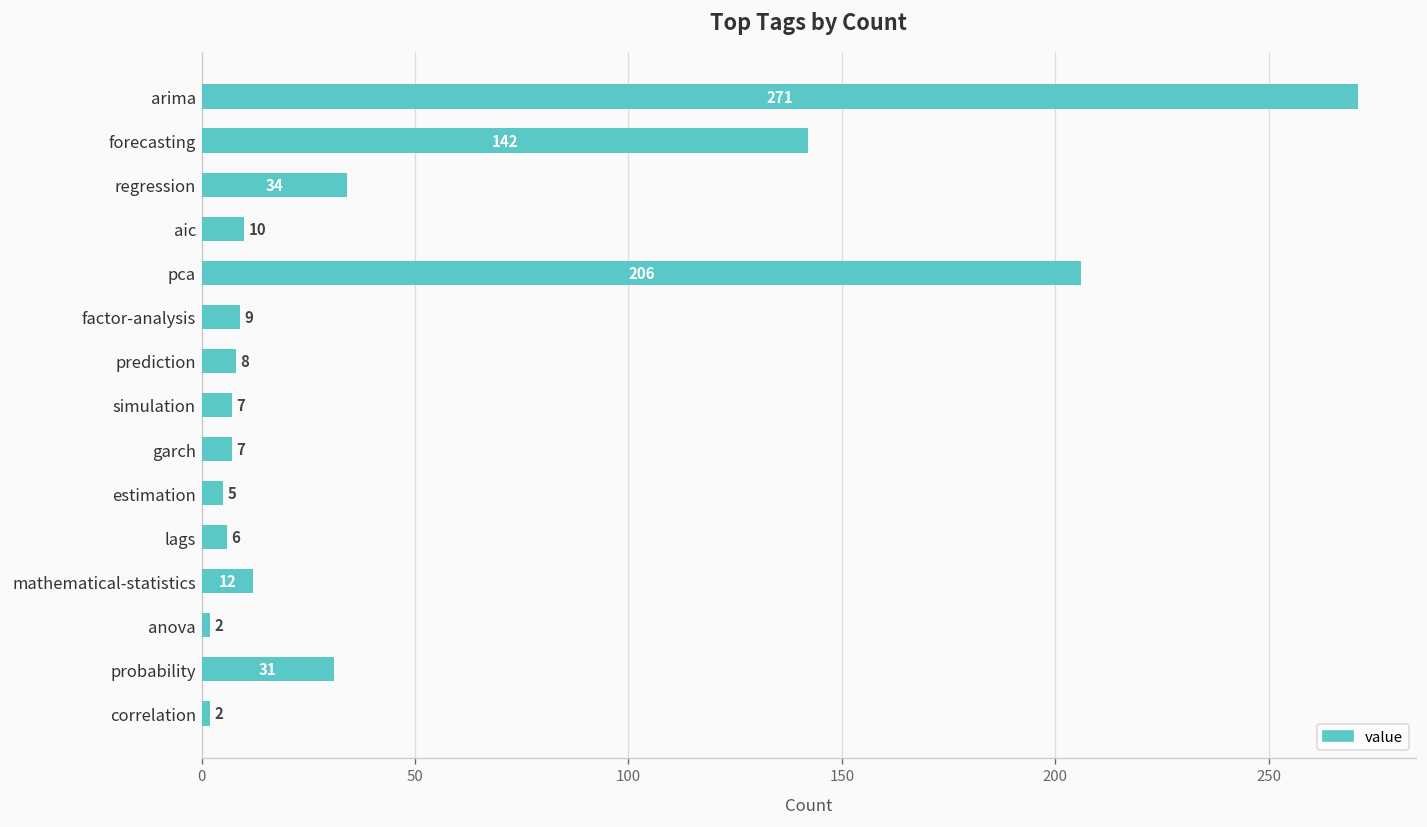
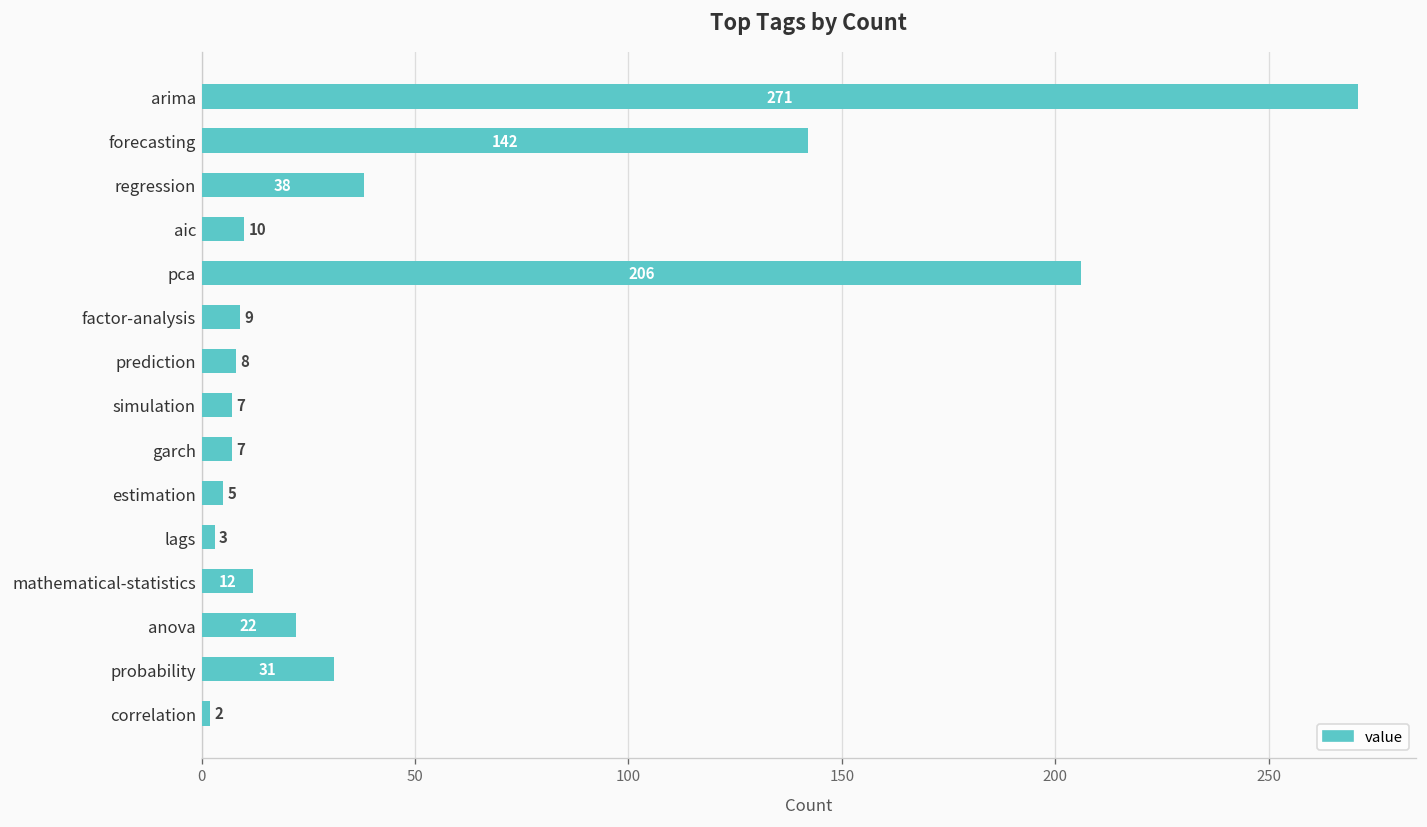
regression: 34 -> 38
lags: 6 -> 3
anova: 2 -> 22
